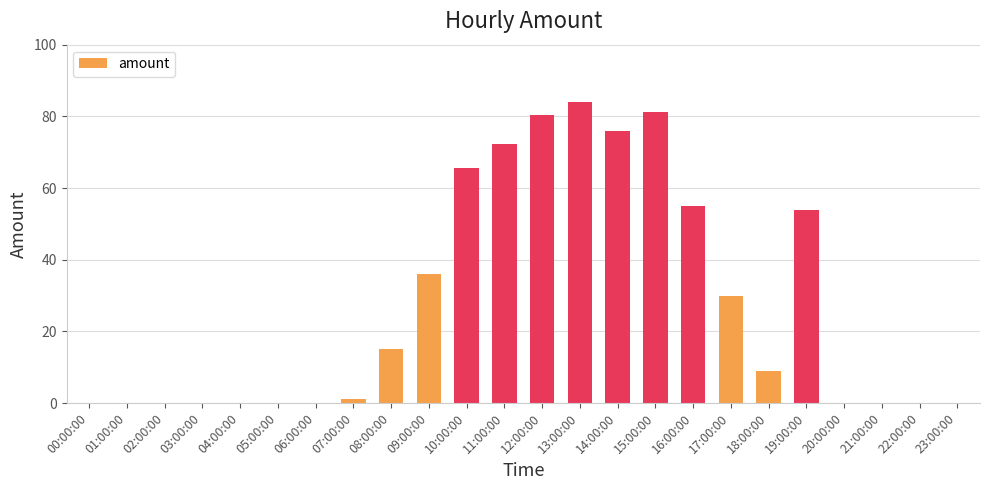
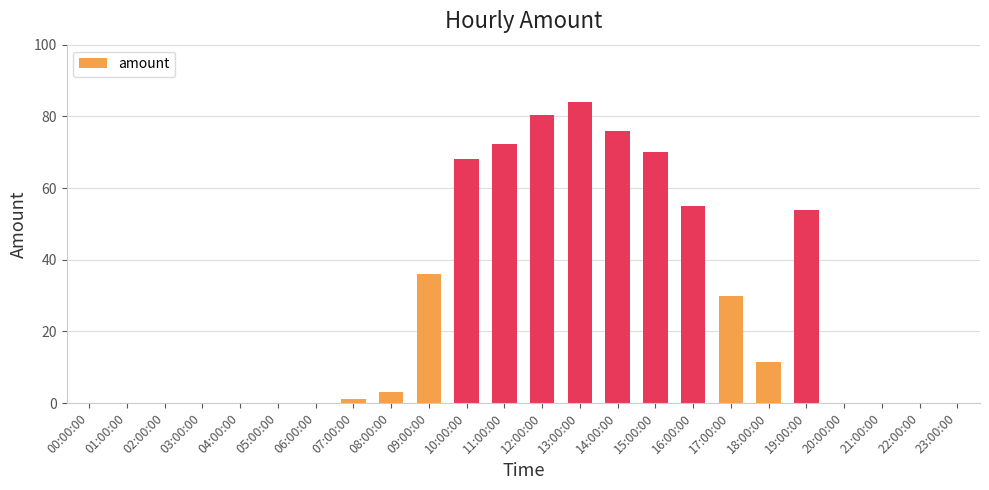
08:00:00: 15 -> 3
10:00:00: 66 -> 68
15:00:00: 81 -> 70
18:00:00: 9 -> 11
